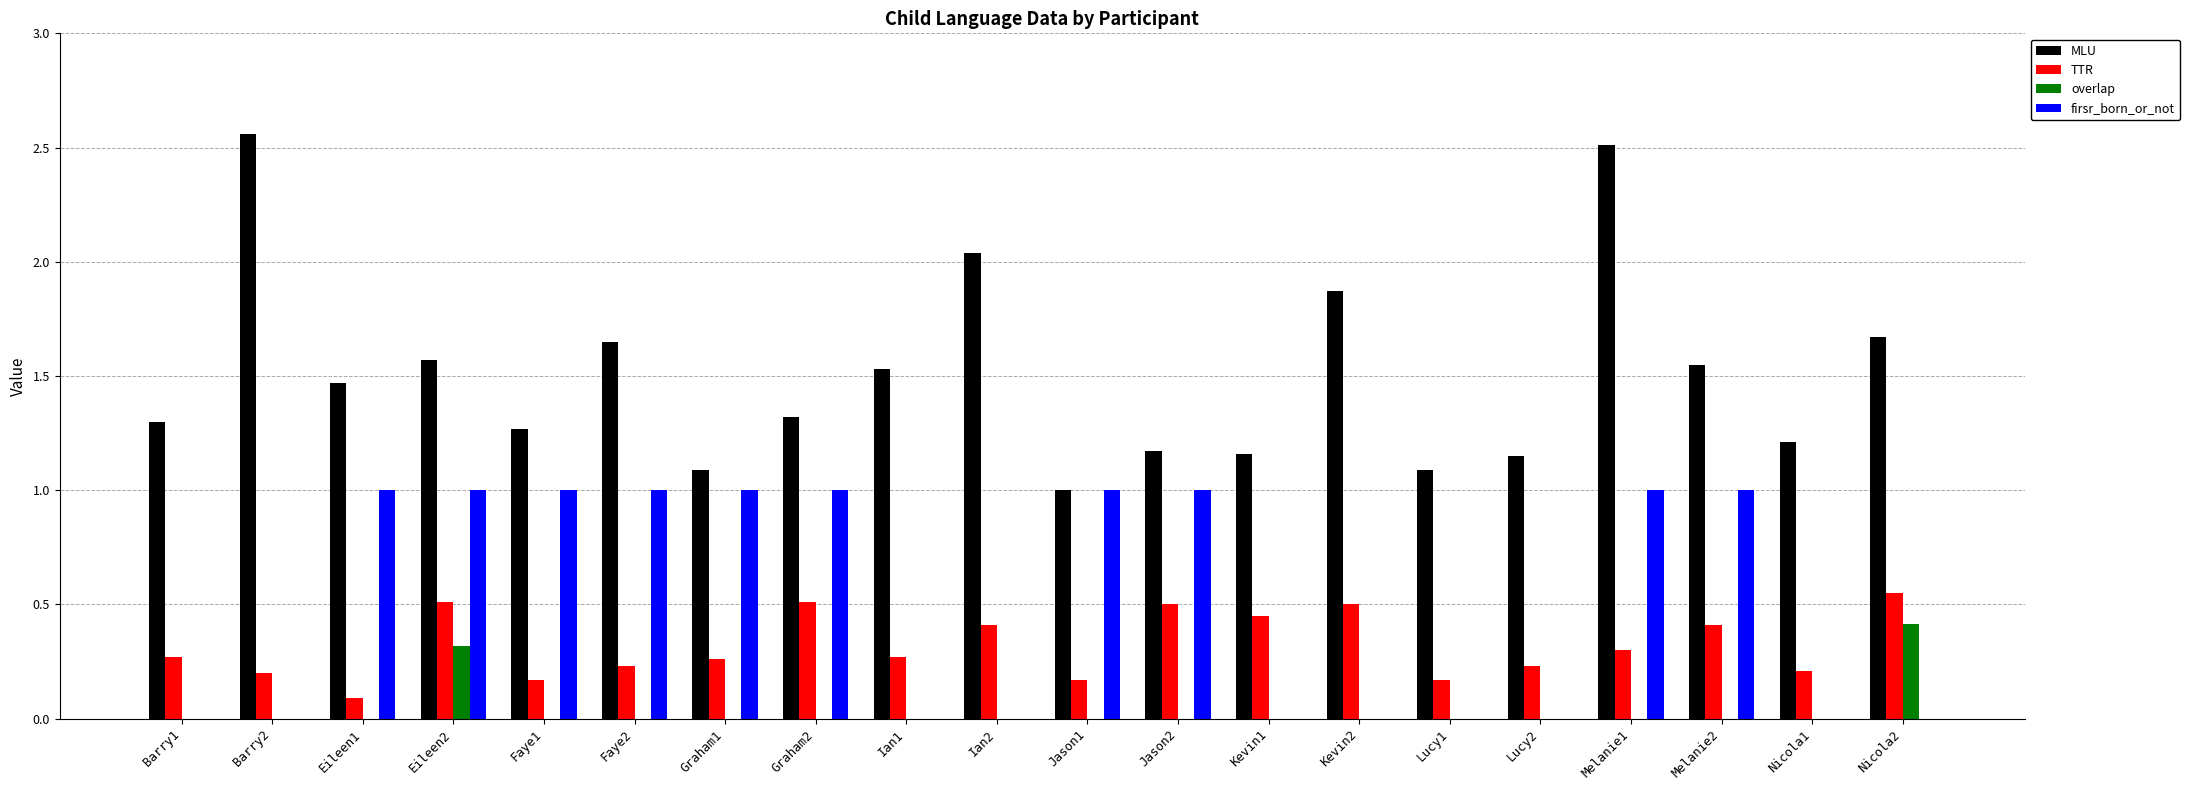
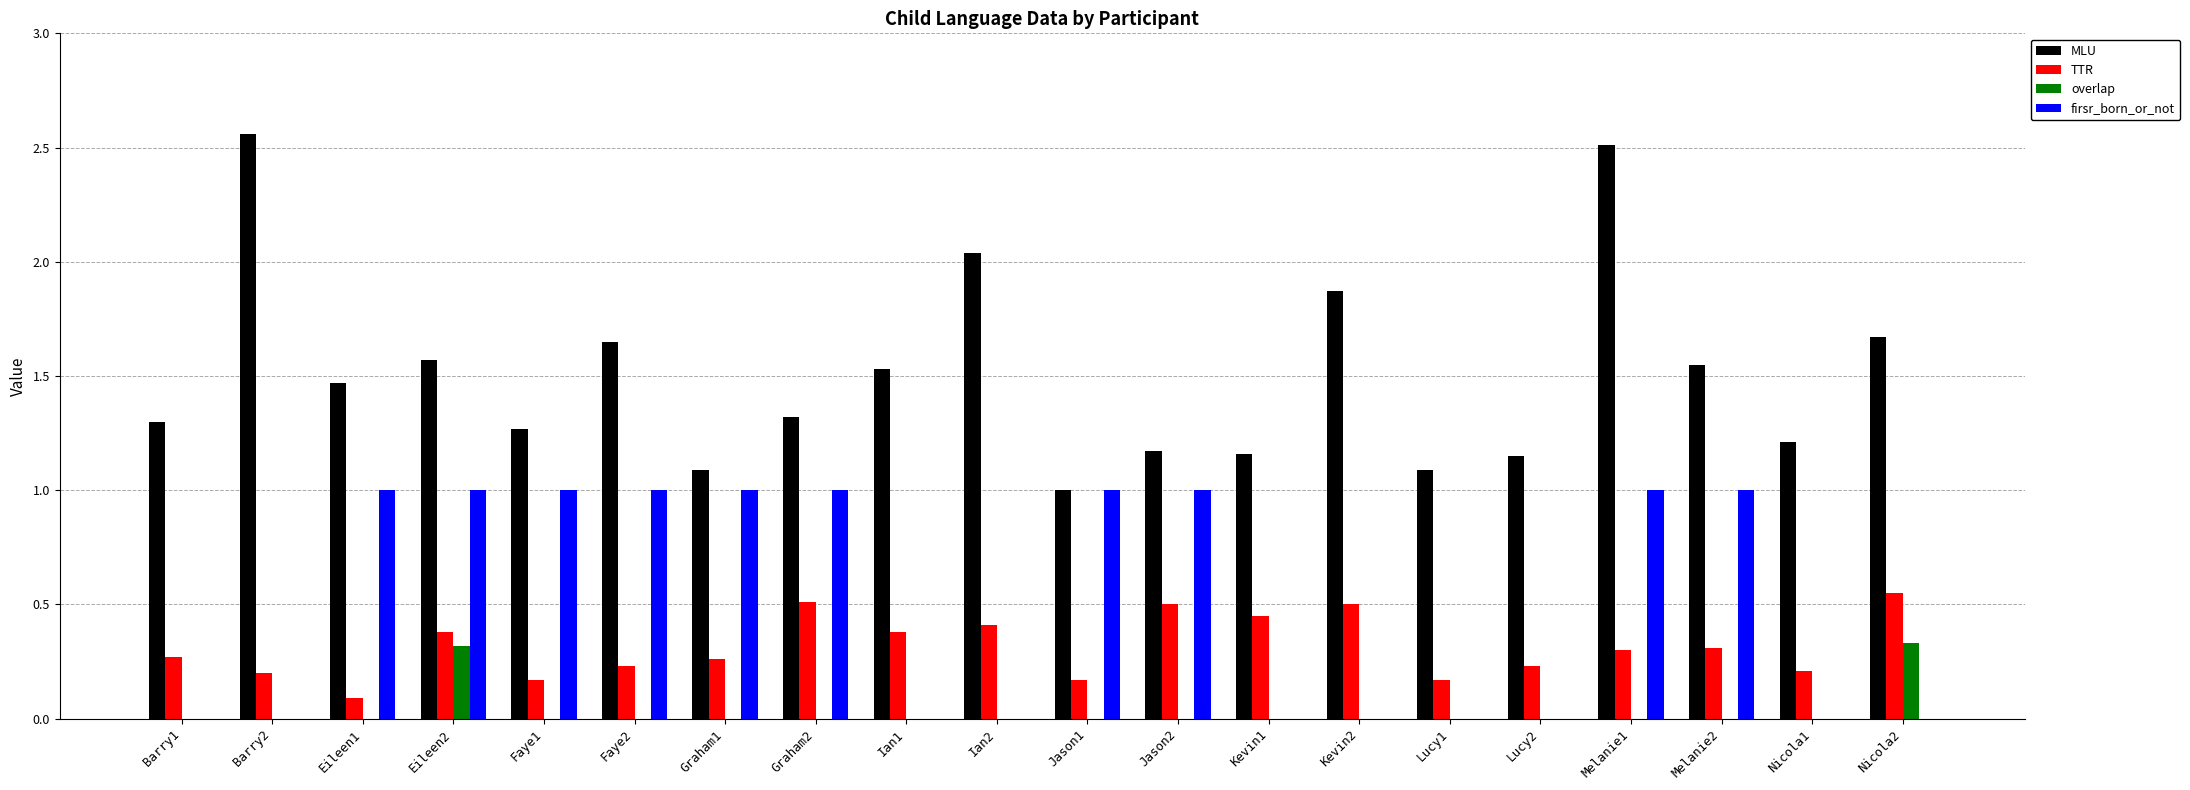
TTR, Eileen2: 0.51 -> 0.38
TTR, Ian1: 0.27 -> 0.38
TTR, Melanie2: 0.41 -> 0.31
overlap, Nicola2: 0.41 -> 0.33
